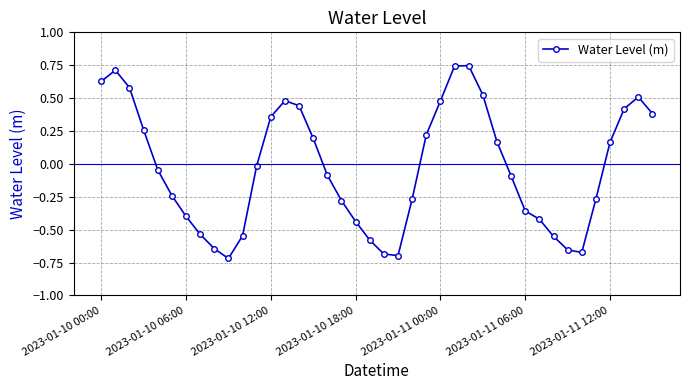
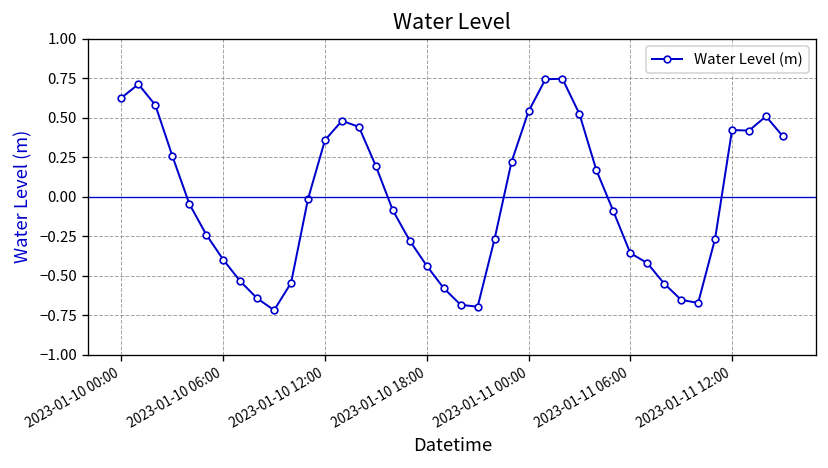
2023-01-11 00:00: 0.48 -> 0.54
2023-01-11 12:00: 0.16 -> 0.42
